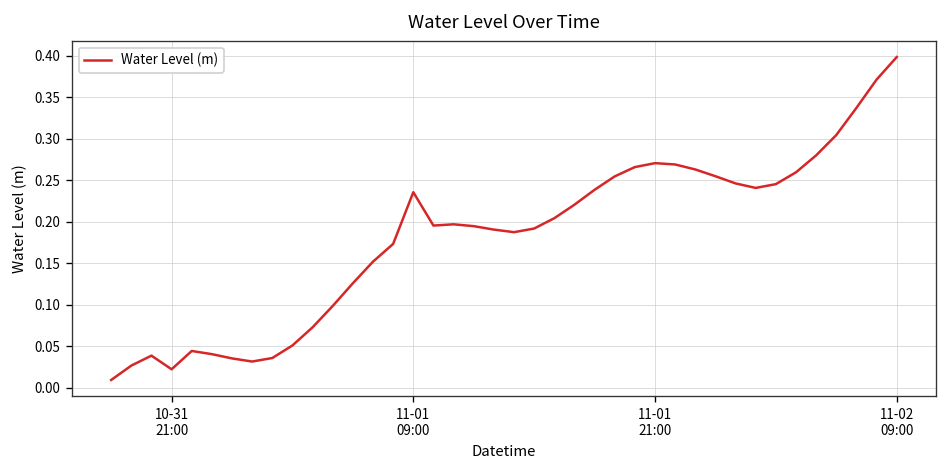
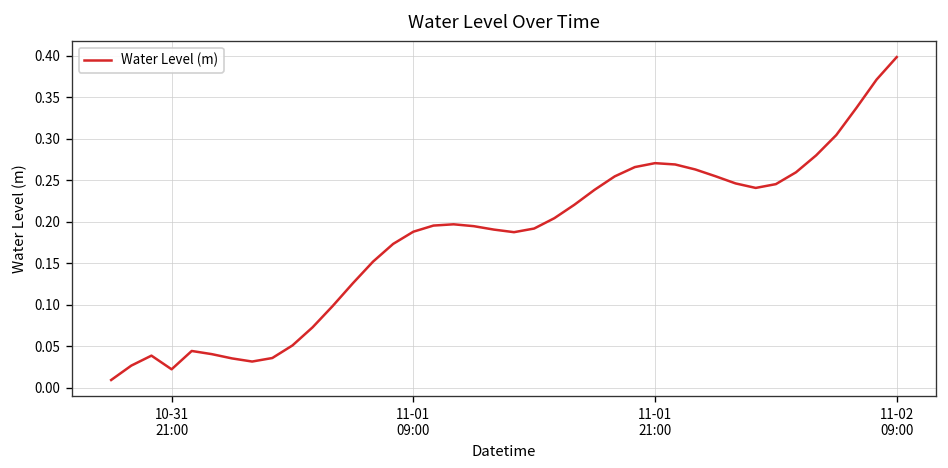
11-01 09:00: 0.24 -> 0.19
